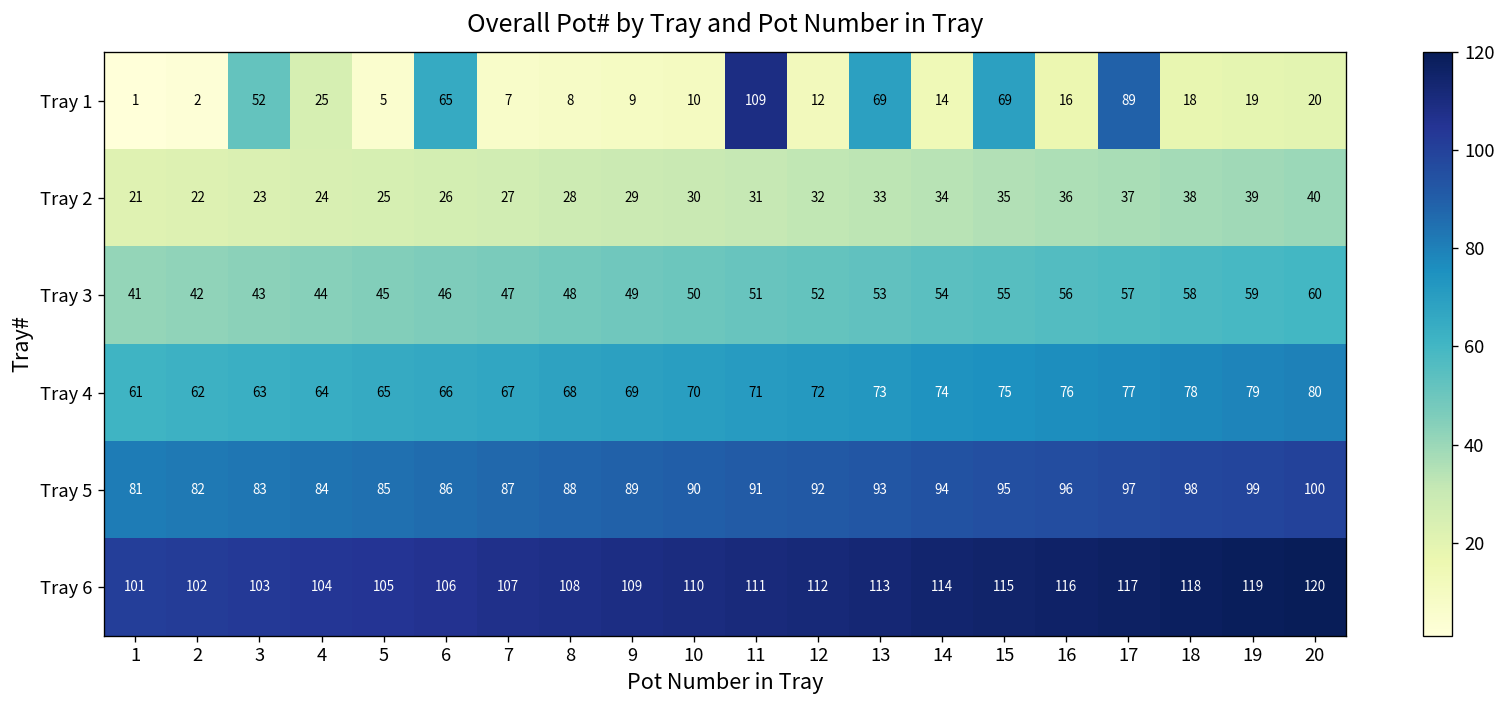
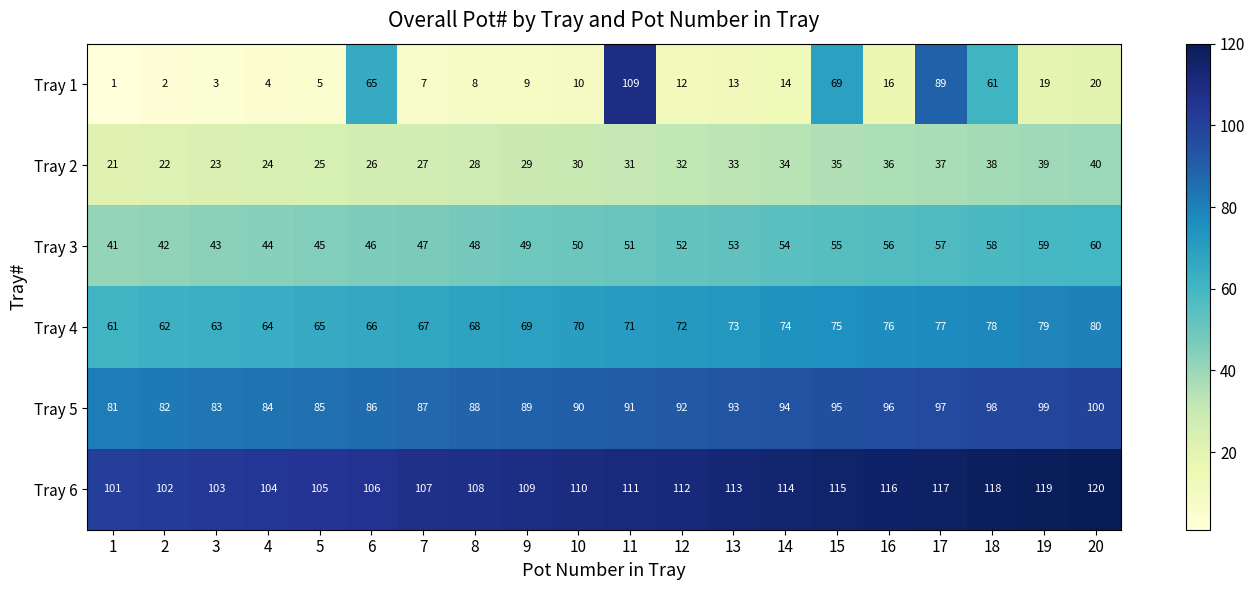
Tray 1, 3: 52 -> 3
Tray 1, 4: 25 -> 4
Tray 1, 13: 69 -> 13
Tray 1, 18: 18 -> 61
